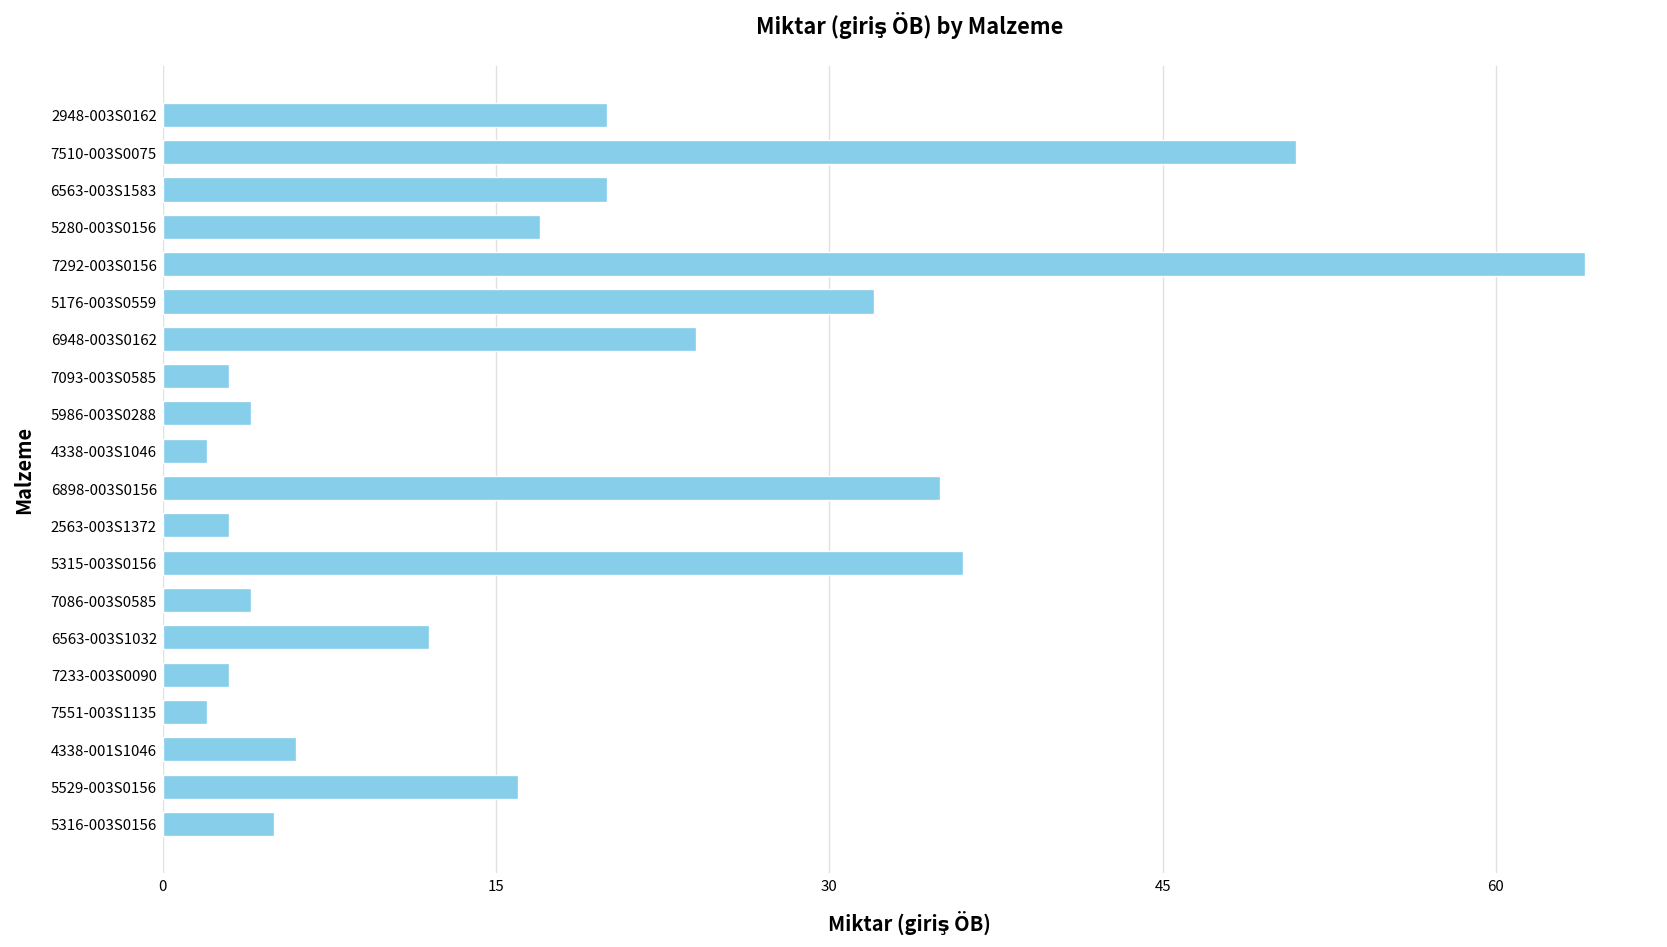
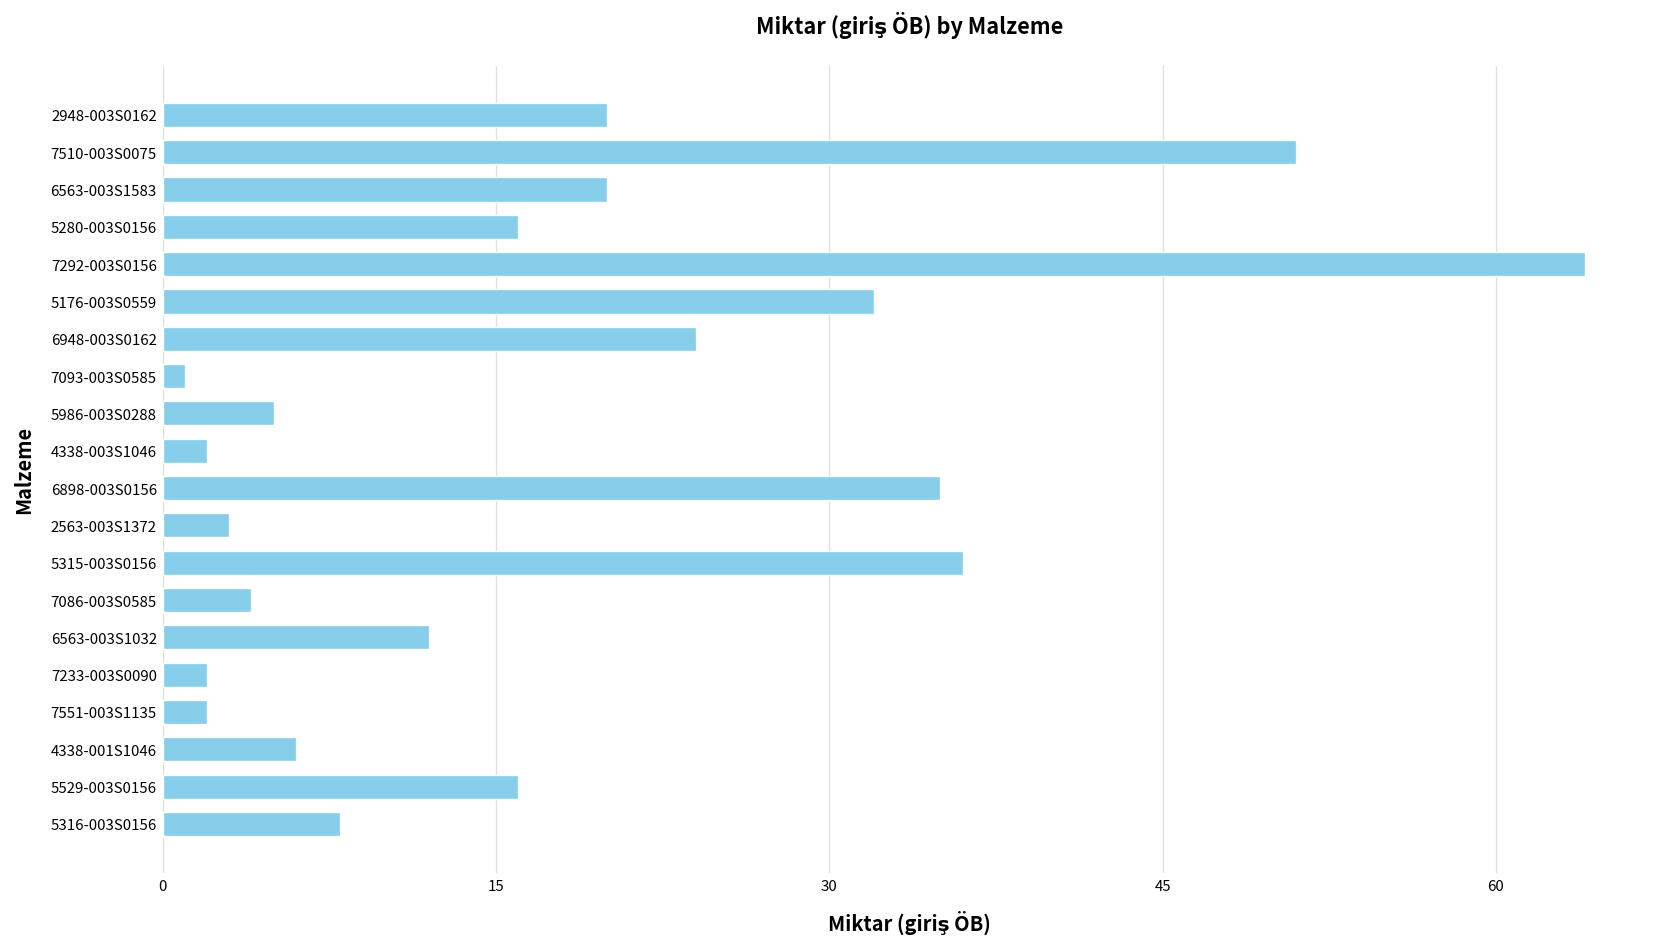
5280-003S0156: 17 -> 16
7093-003S0585: 3 -> 1
5986-003S0288: 4 -> 5
7233-003S0090: 3 -> 2
5316-003S0156: 5 -> 8
